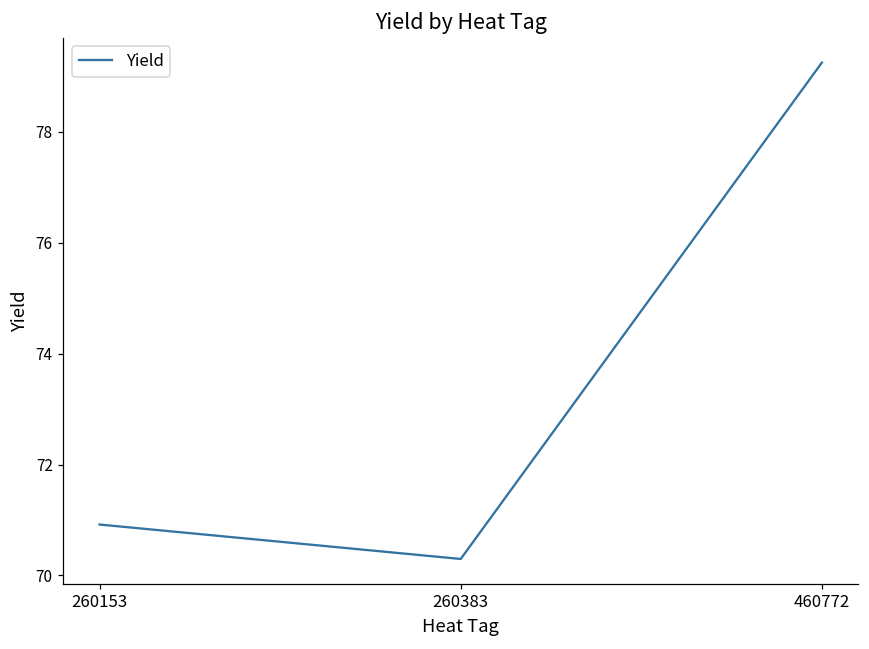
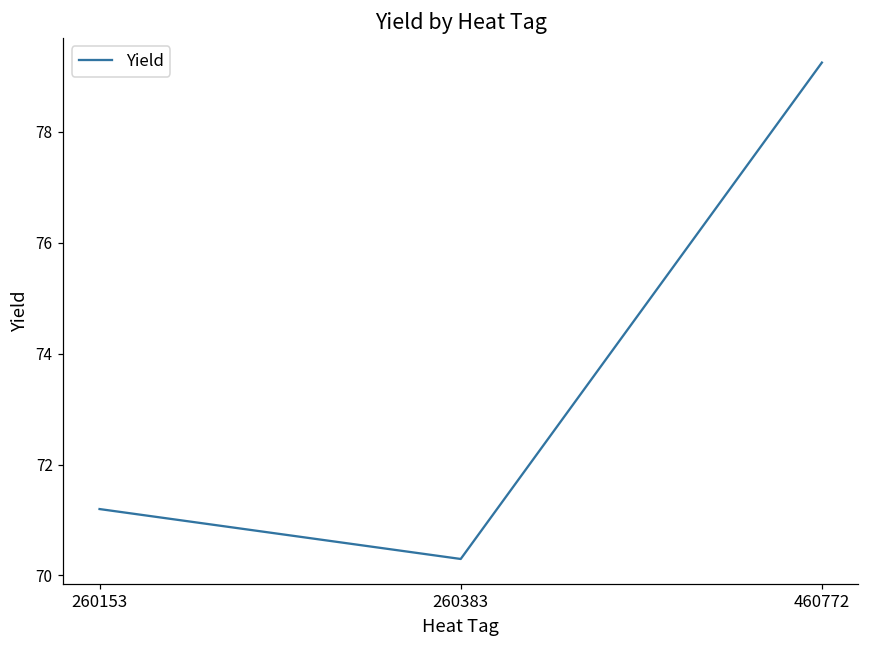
260153: 70.9 -> 71.2
